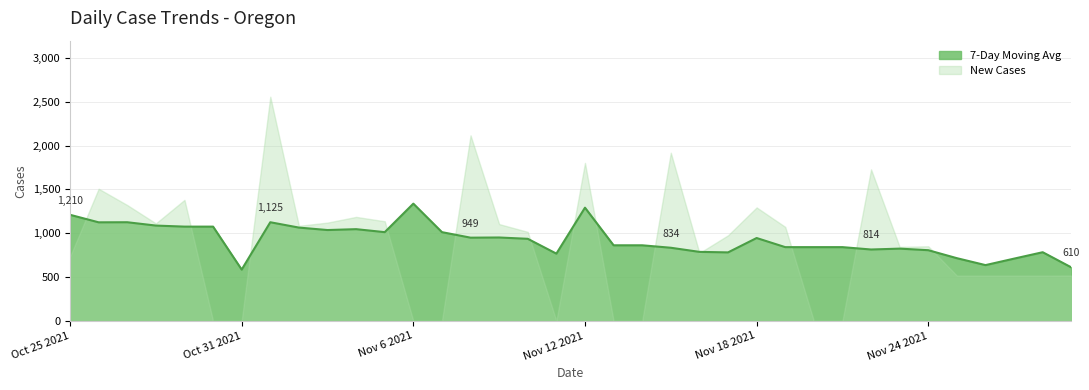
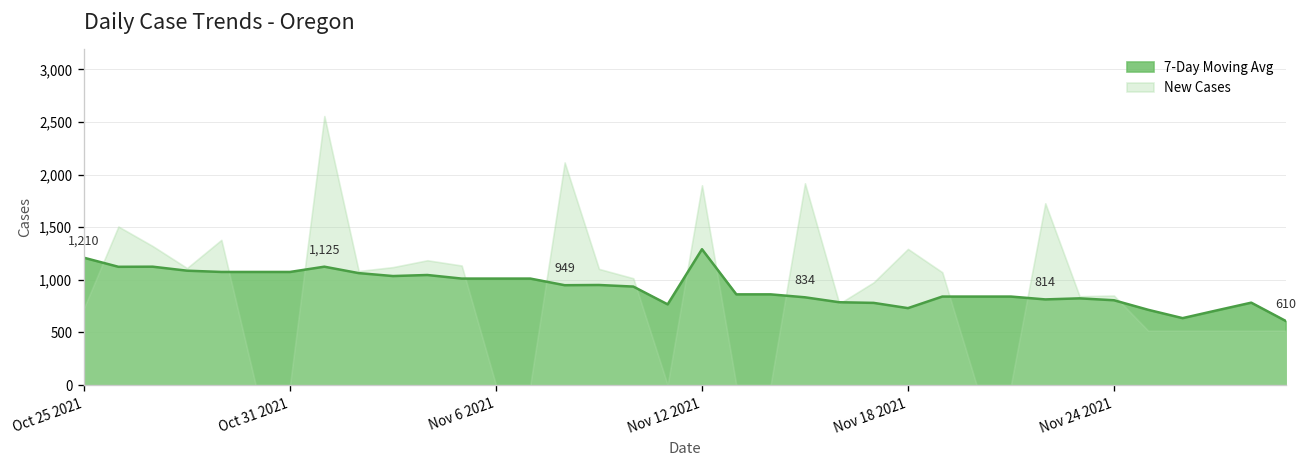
7-Day Moving Avg, Oct 31 2021: 600 -> 1,100
7-Day Moving Avg, Nov 6 2021: 1,300 -> 1,000
New Cases, Nov 12 2021: 1,800 -> 1,900
7-Day Moving Avg, Nov 18 2021: 900 -> 700
